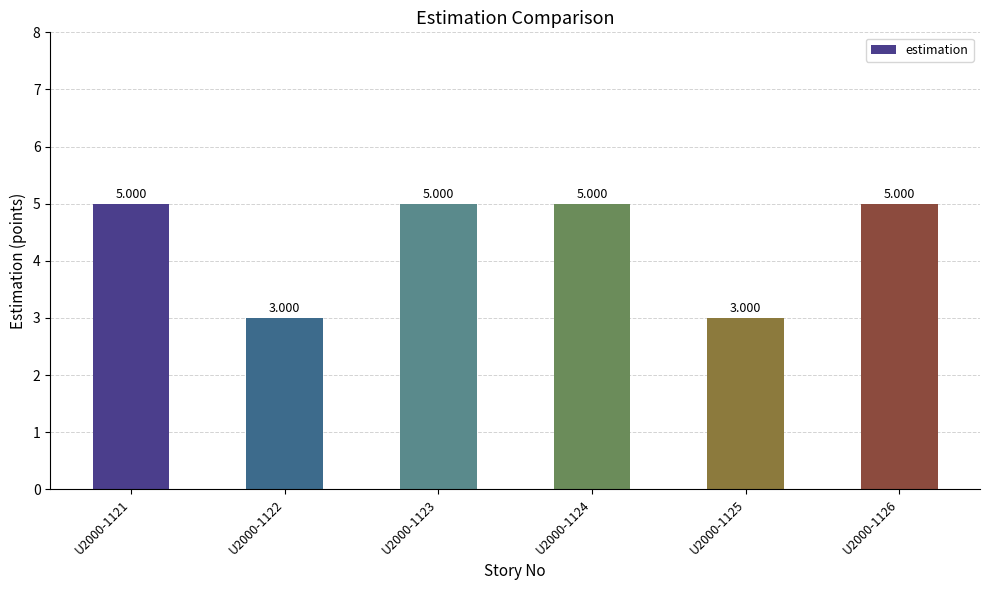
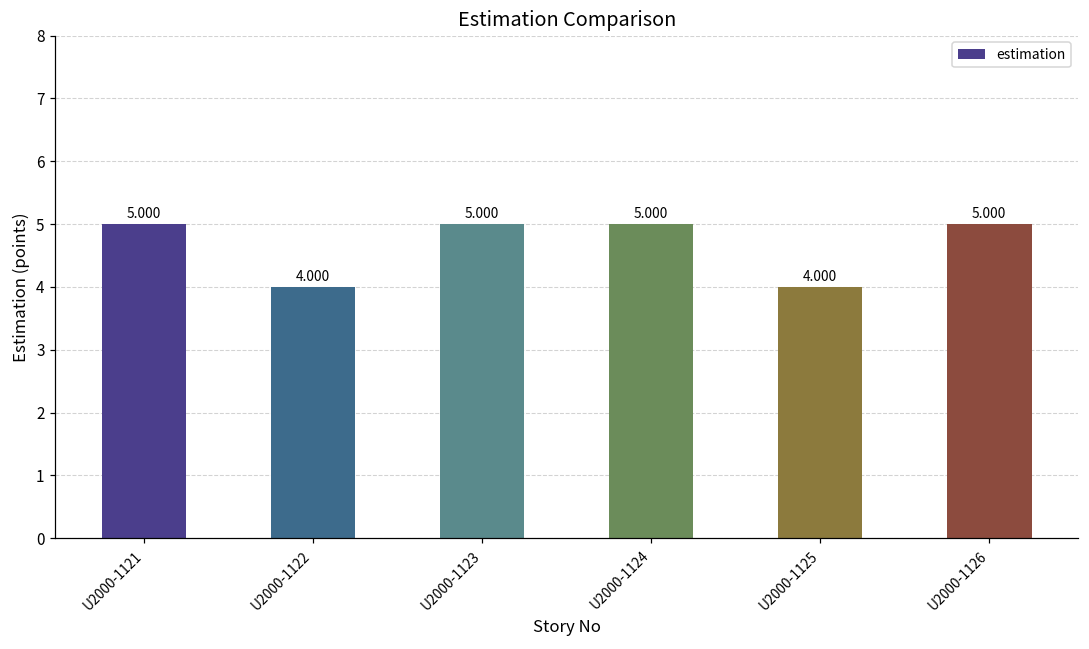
U2000-1122: 3.000 -> 4.000
U2000-1125: 3.000 -> 4.000
